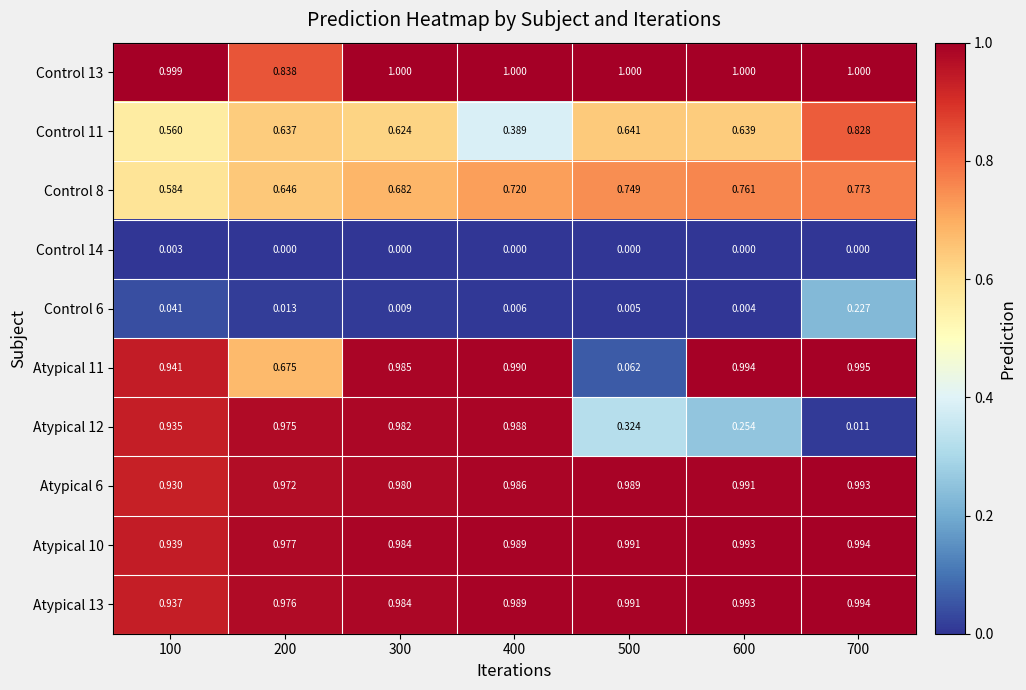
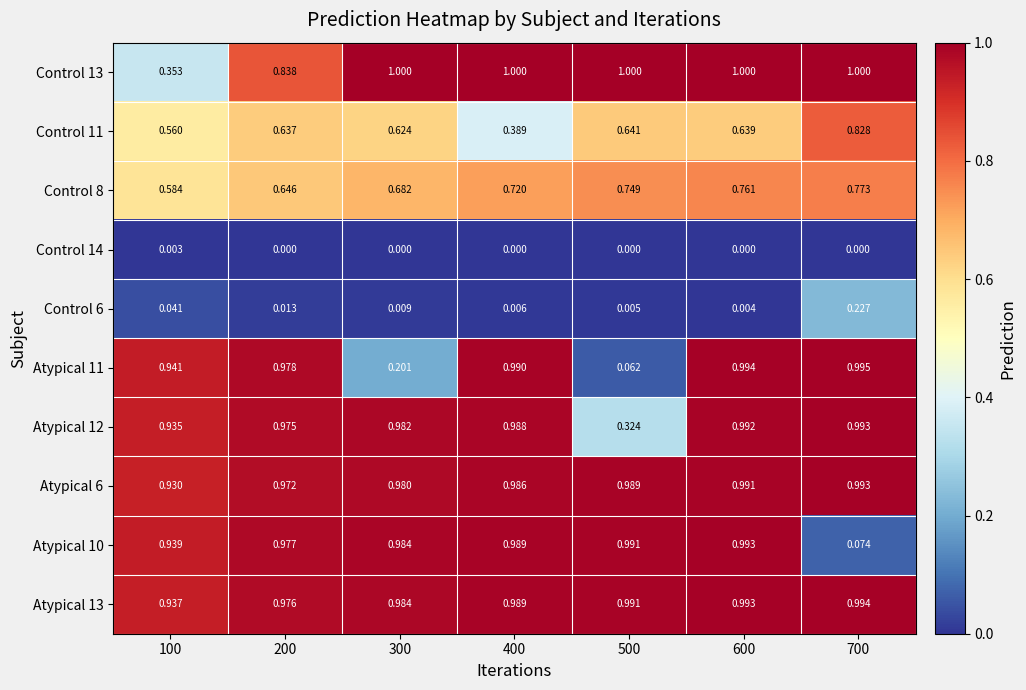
Control 13, 100: 0.999 -> 0.353
Atypical 11, 200: 0.675 -> 0.978
Atypical 11, 300: 0.985 -> 0.201
Atypical 12, 600: 0.254 -> 0.992
Atypical 12, 700: 0.011 -> 0.993
Atypical 10, 700: 0.994 -> 0.074
